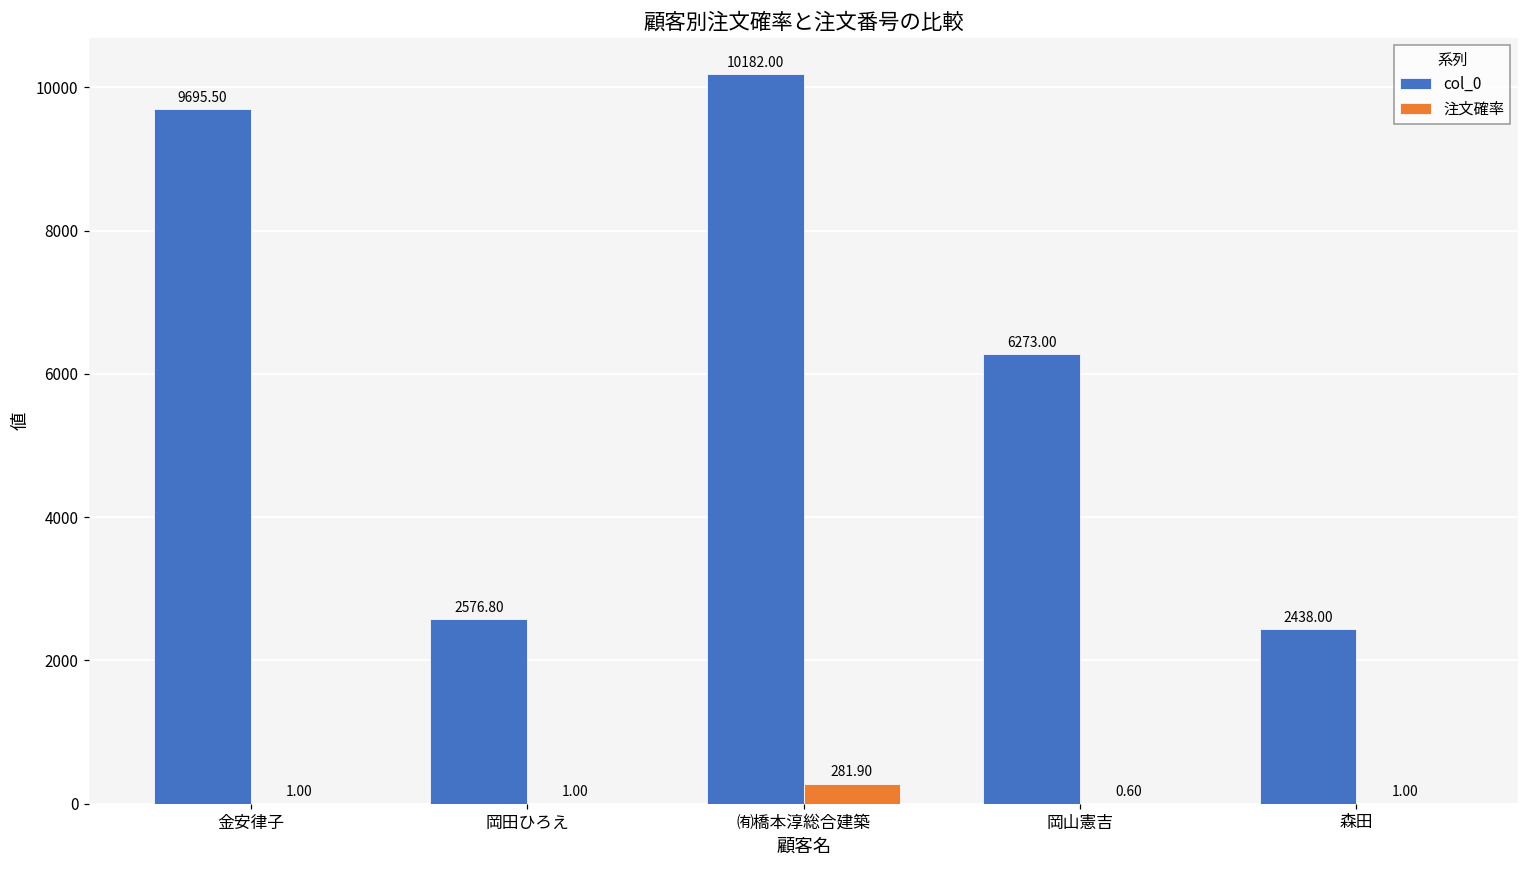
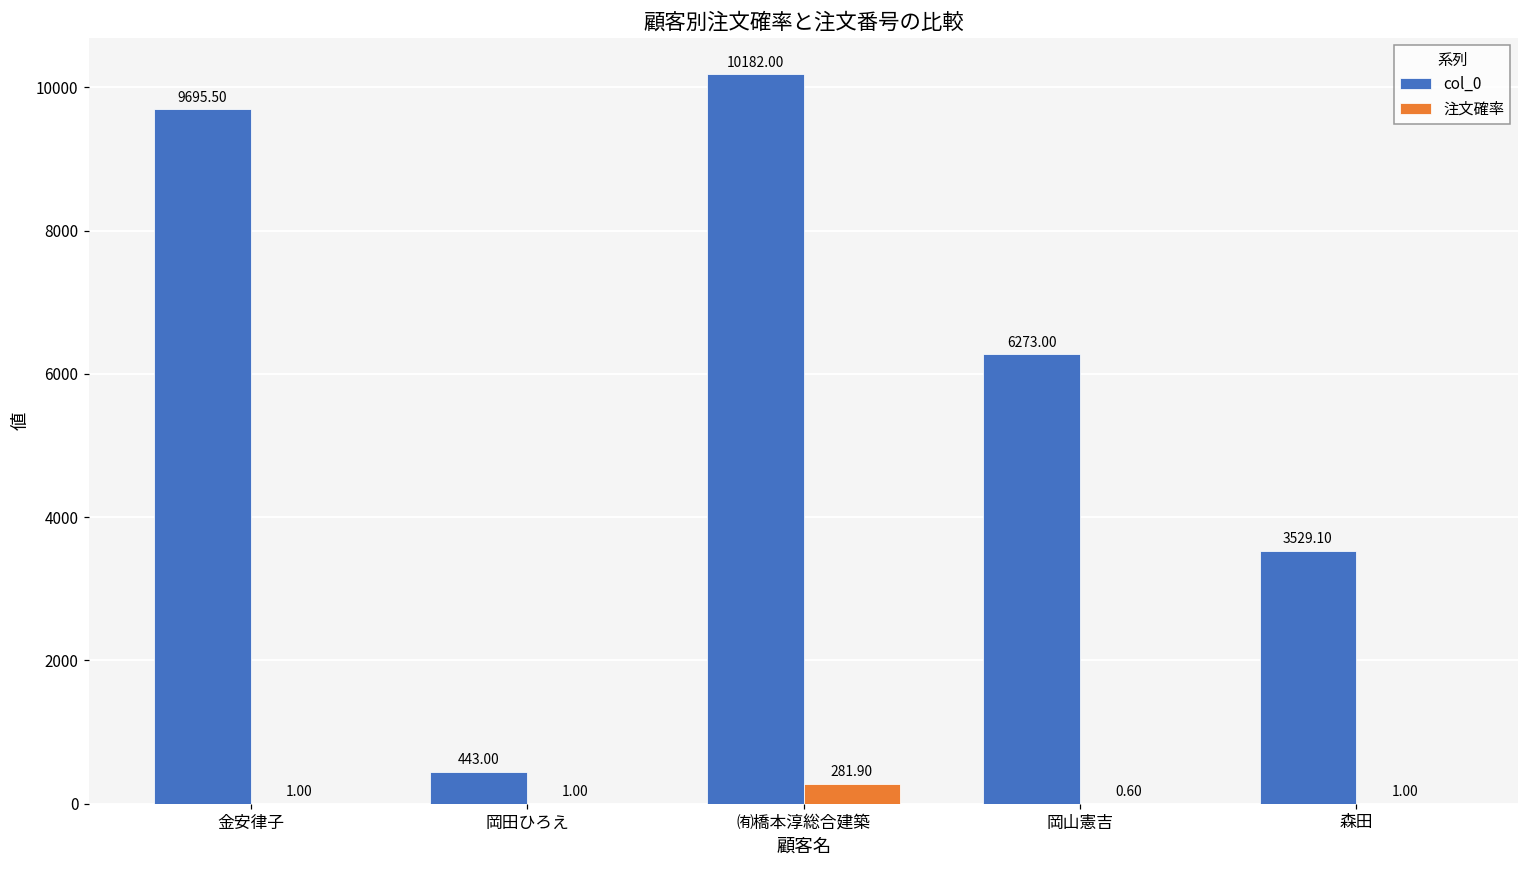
col_0, 岡田ひろえ: 2576.80 -> 443.00
col_0, 森田: 2438.00 -> 3529.10
